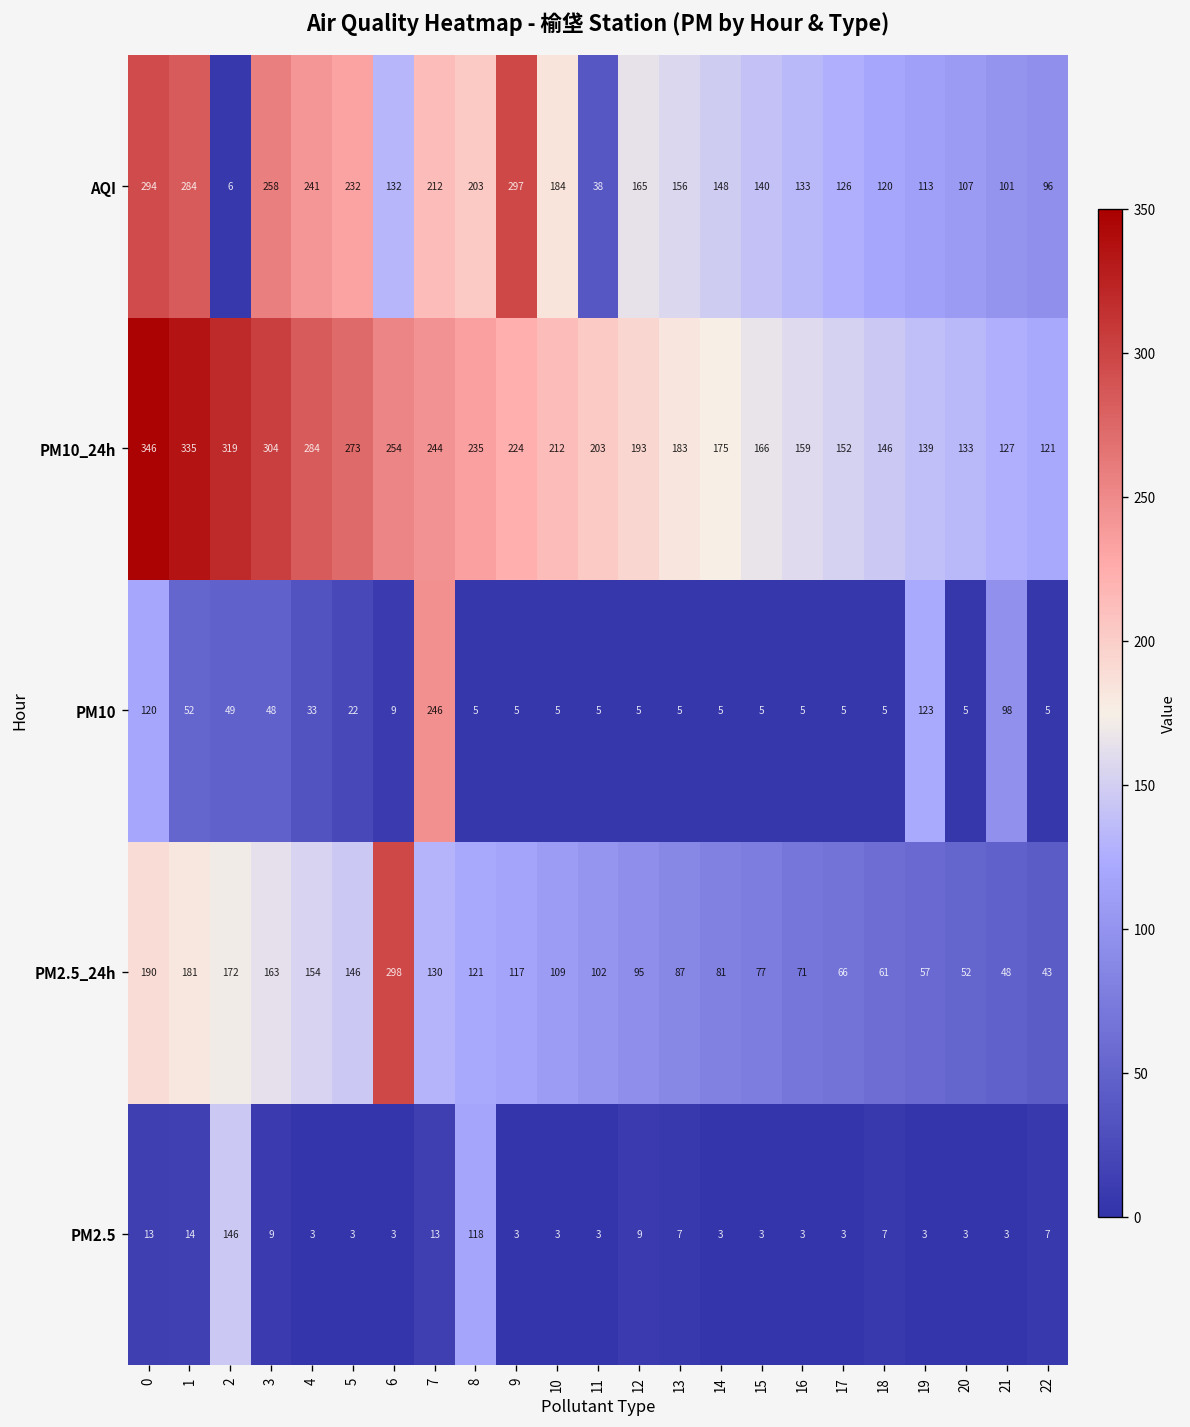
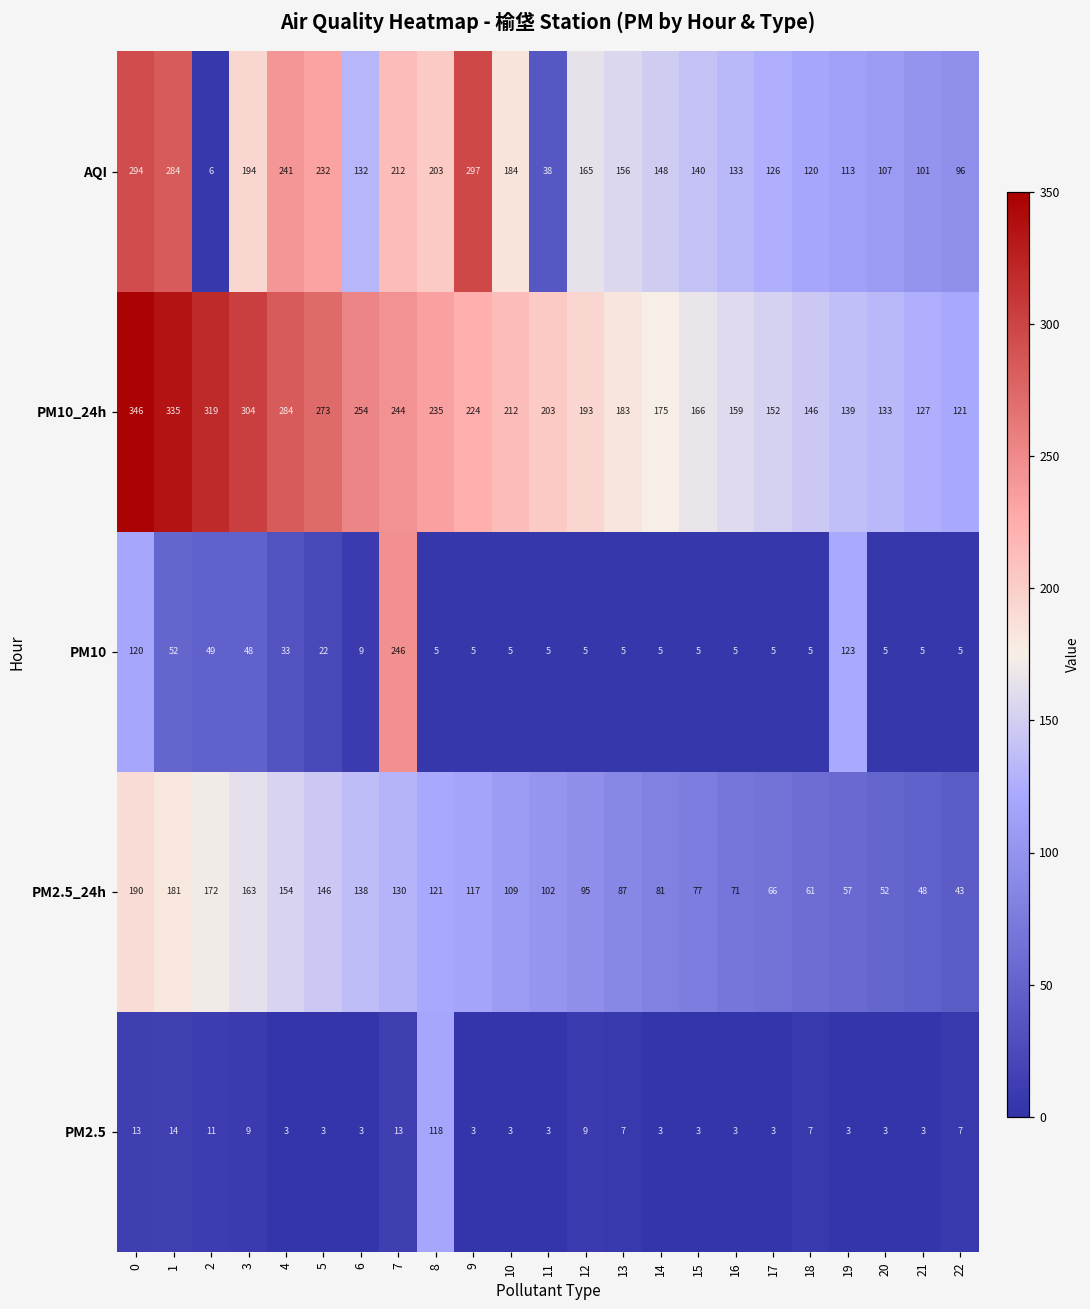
AQI, 3: 258 -> 194
PM10, 21: 98 -> 5
PM2.5_24h, 6: 298 -> 138
PM2.5, 2: 146 -> 11
